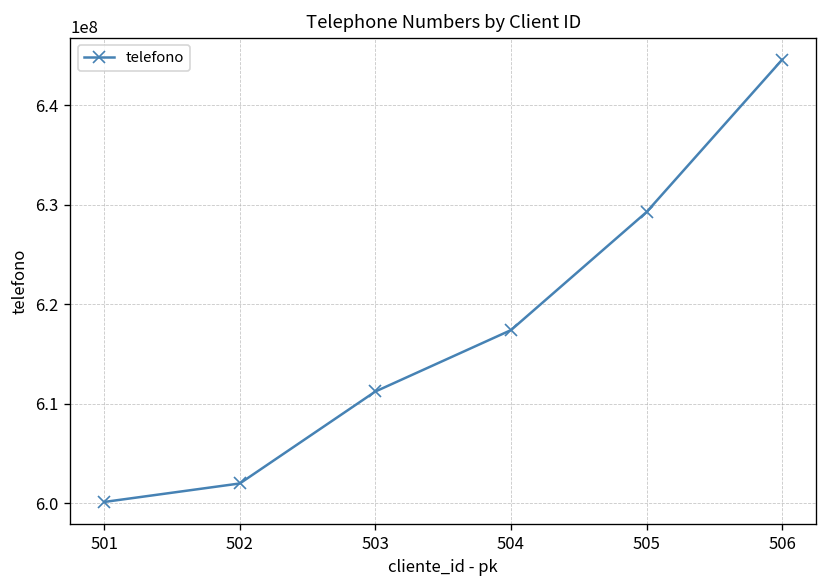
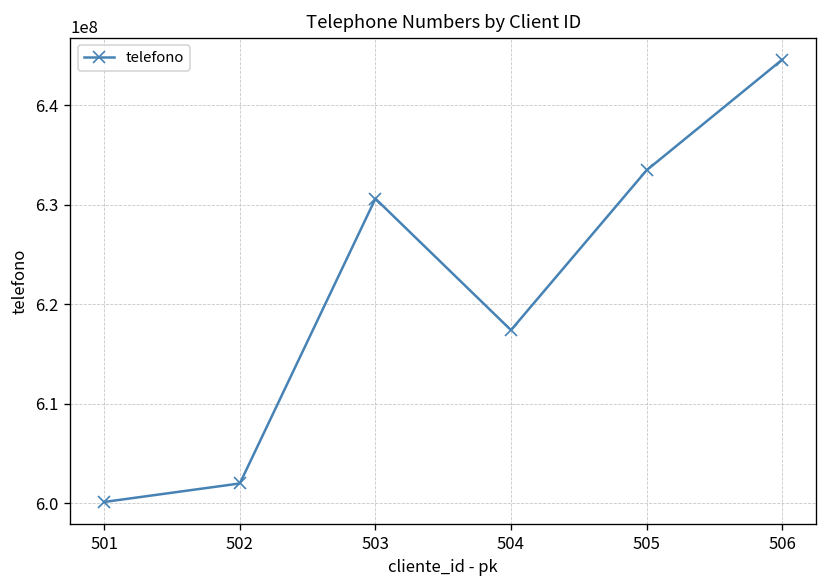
503: 611000000 -> 631000000
505: 629000000 -> 633000000
